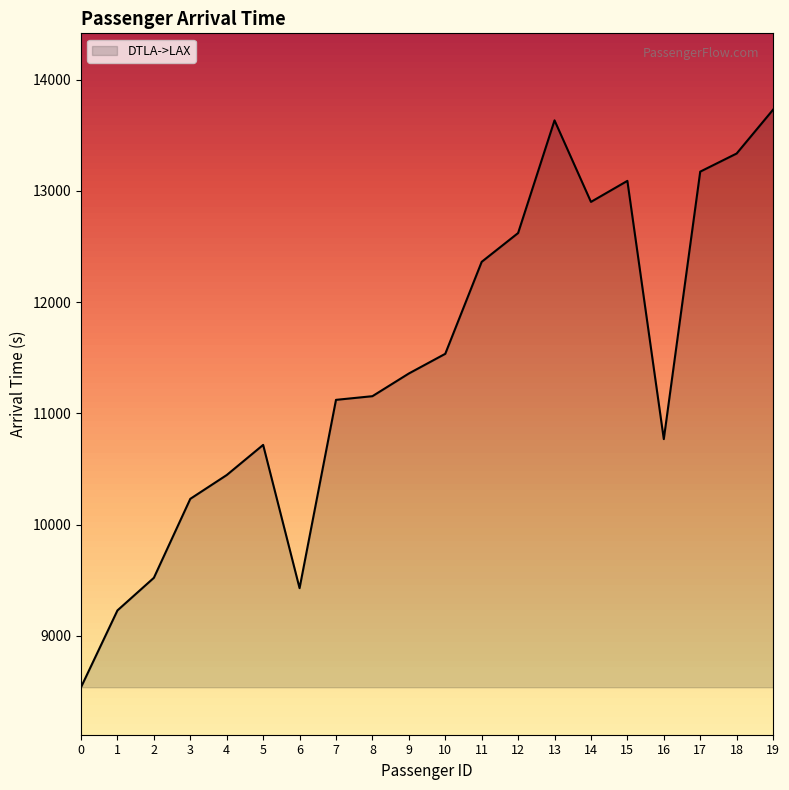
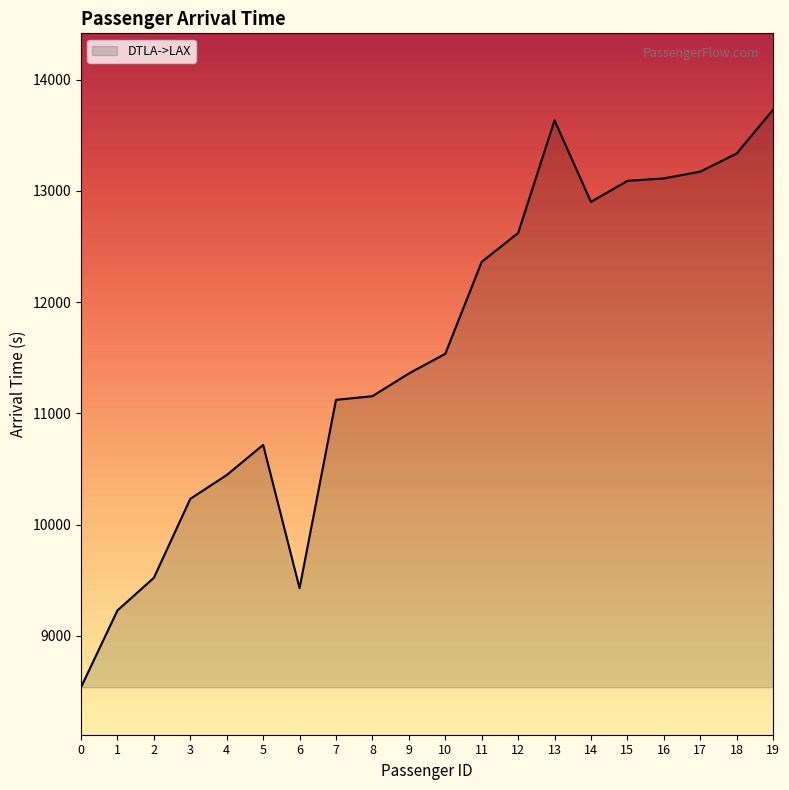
16: 10770 -> 13110
